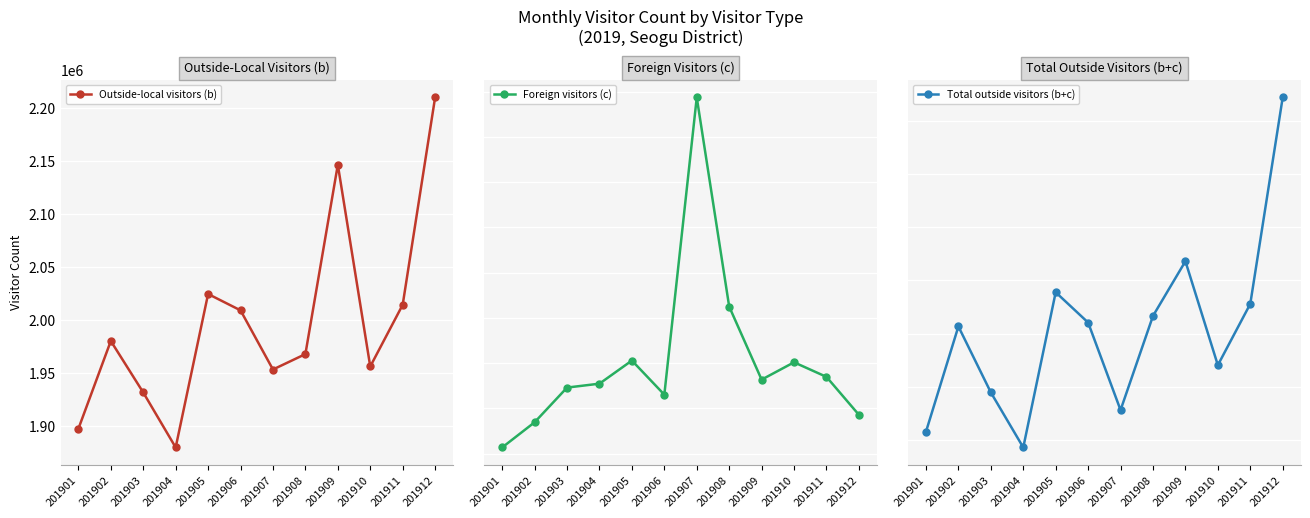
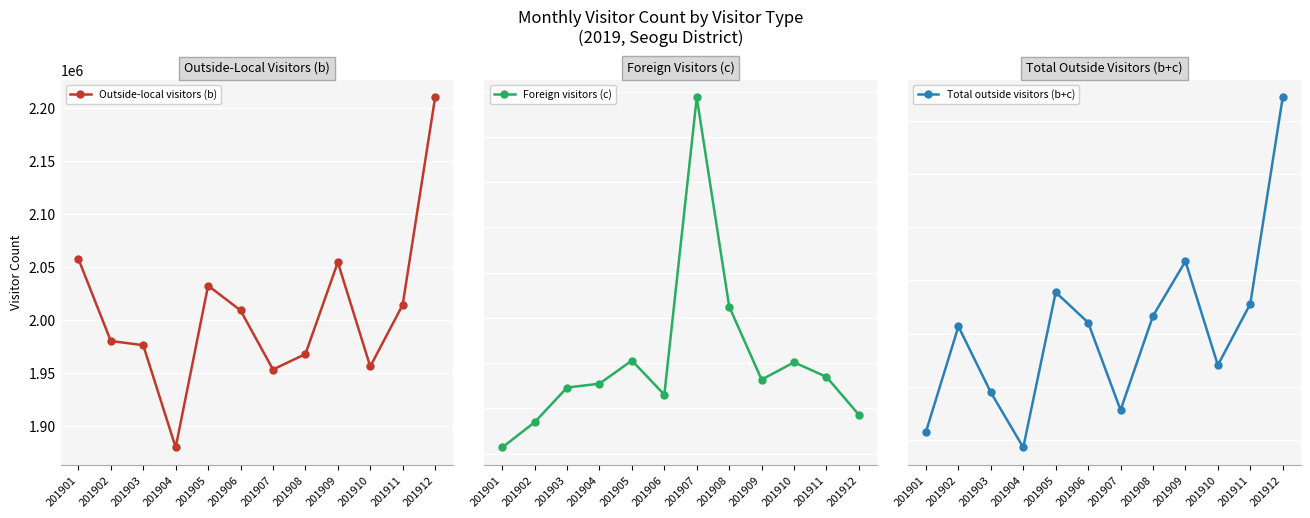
Outside-Local Visitors (b), 201901: 1898000 -> 2058000
Outside-Local Visitors (b), 201903: 1932000 -> 1976000
Outside-Local Visitors (b), 201905: 2025000 -> 2033000
Outside-Local Visitors (b), 201909: 2147000 -> 2055000
